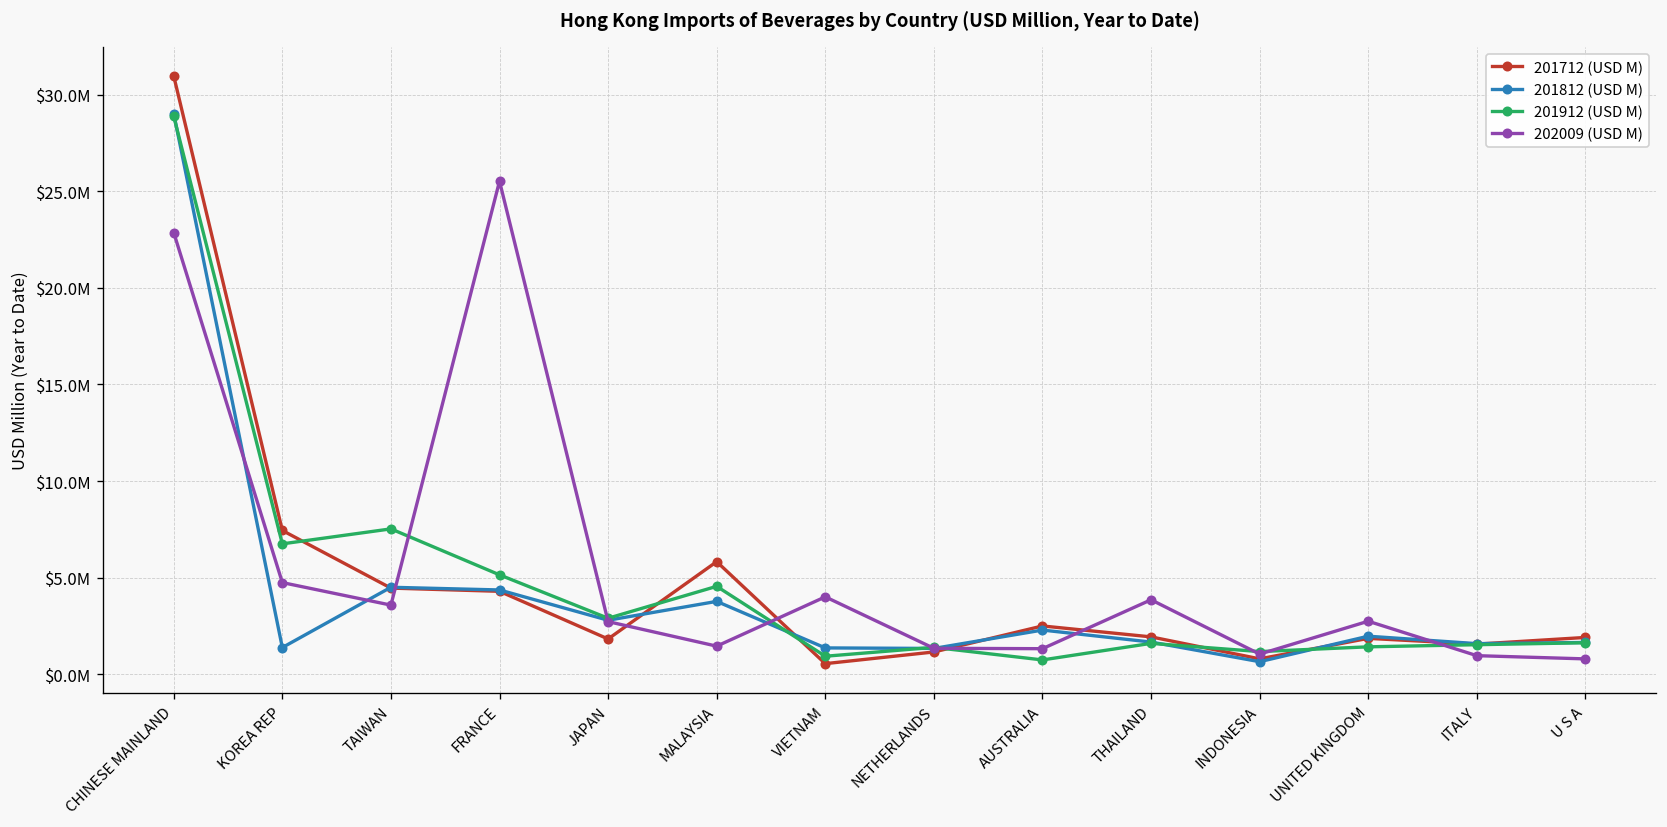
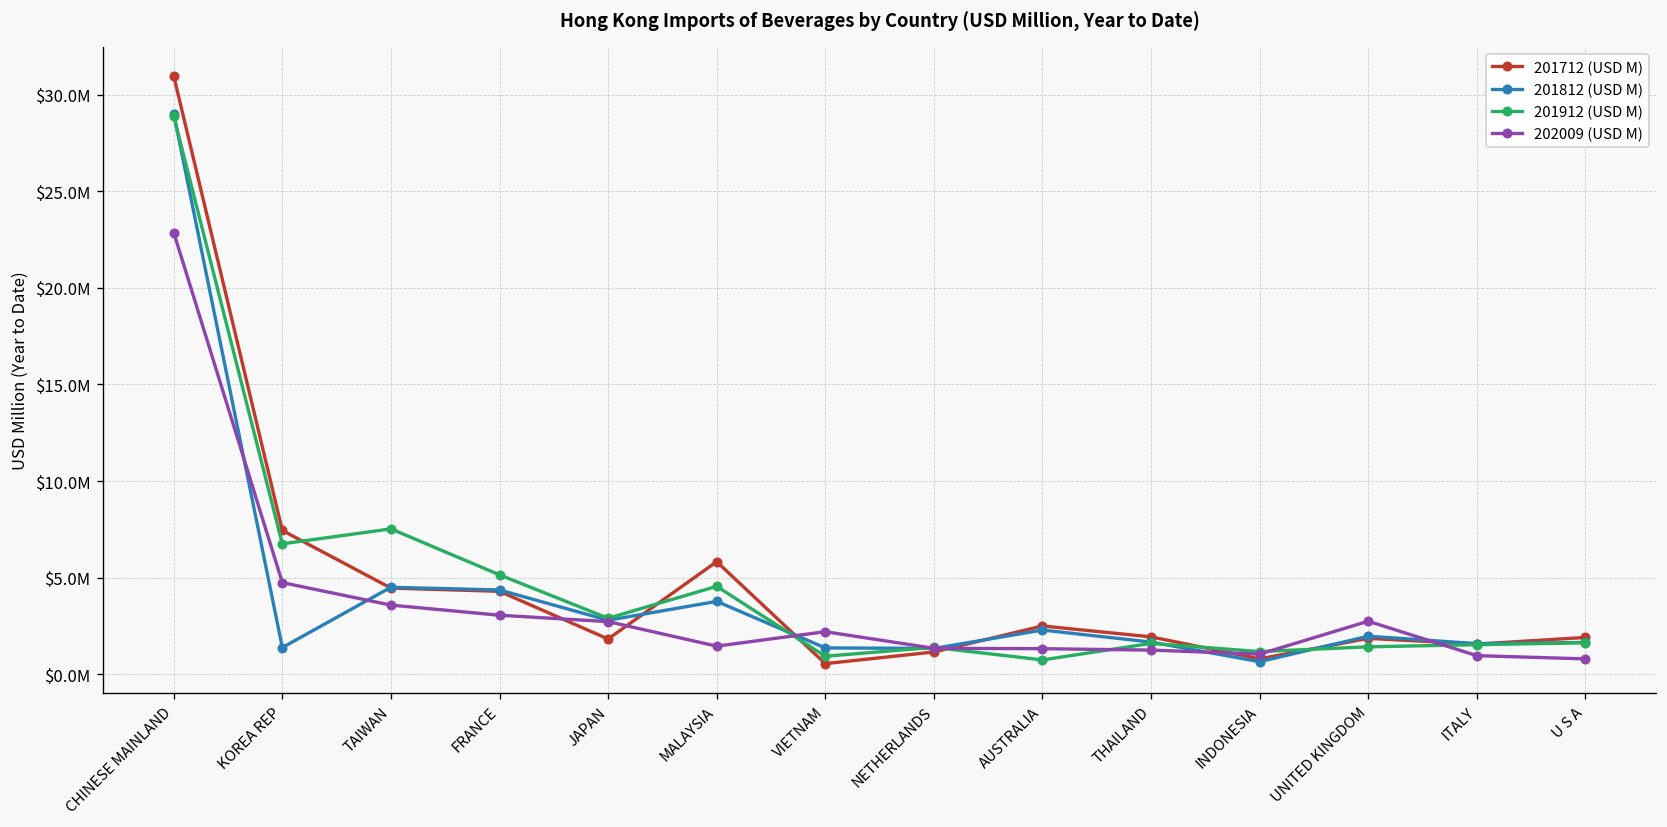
202009 (USD M), FRANCE: $25500000 -> $3100000
202009 (USD M), VIETNAM: $4000000 -> $2200000
202009 (USD M), THAILAND: $3900000 -> $1300000
